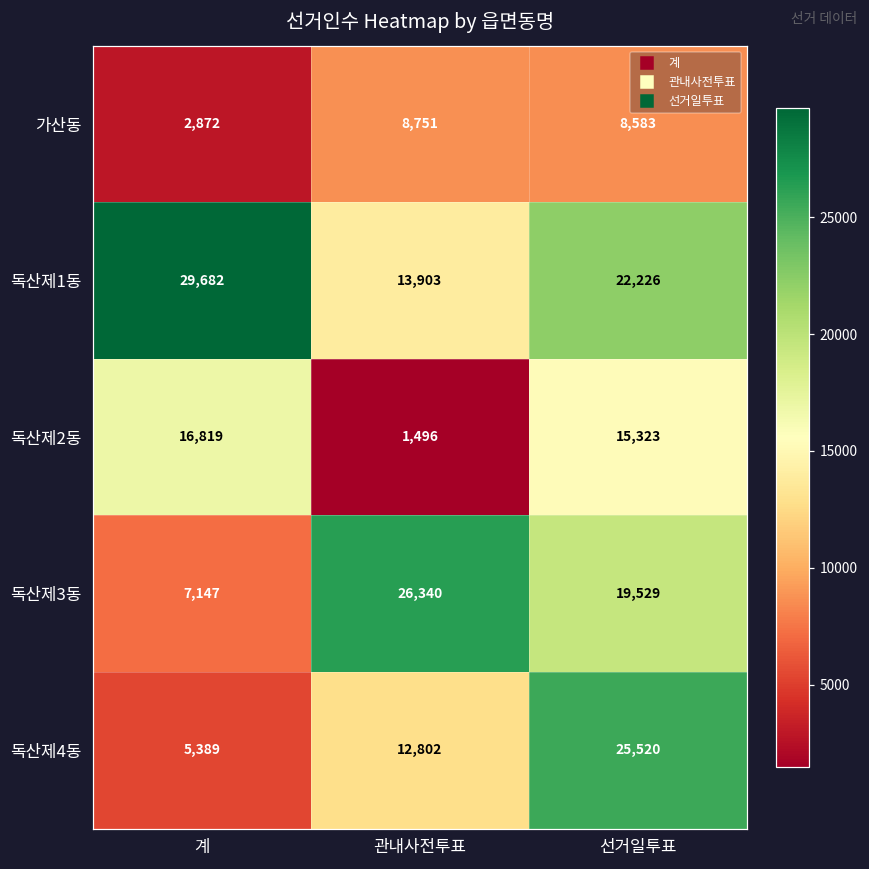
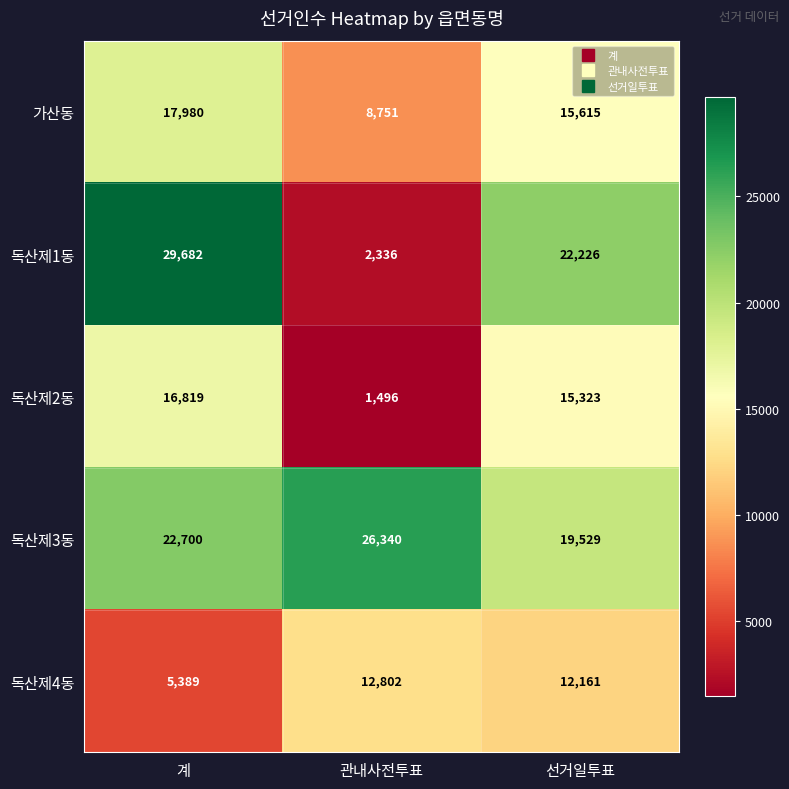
가산동, 계: 2,872 -> 17,980
가산동, 선거일투표: 8,583 -> 15,615
독산제1동, 관내사전투표: 13,903 -> 2,336
독산제3동, 계: 7,147 -> 22,700
독산제4동, 선거일투표: 25,520 -> 12,161
